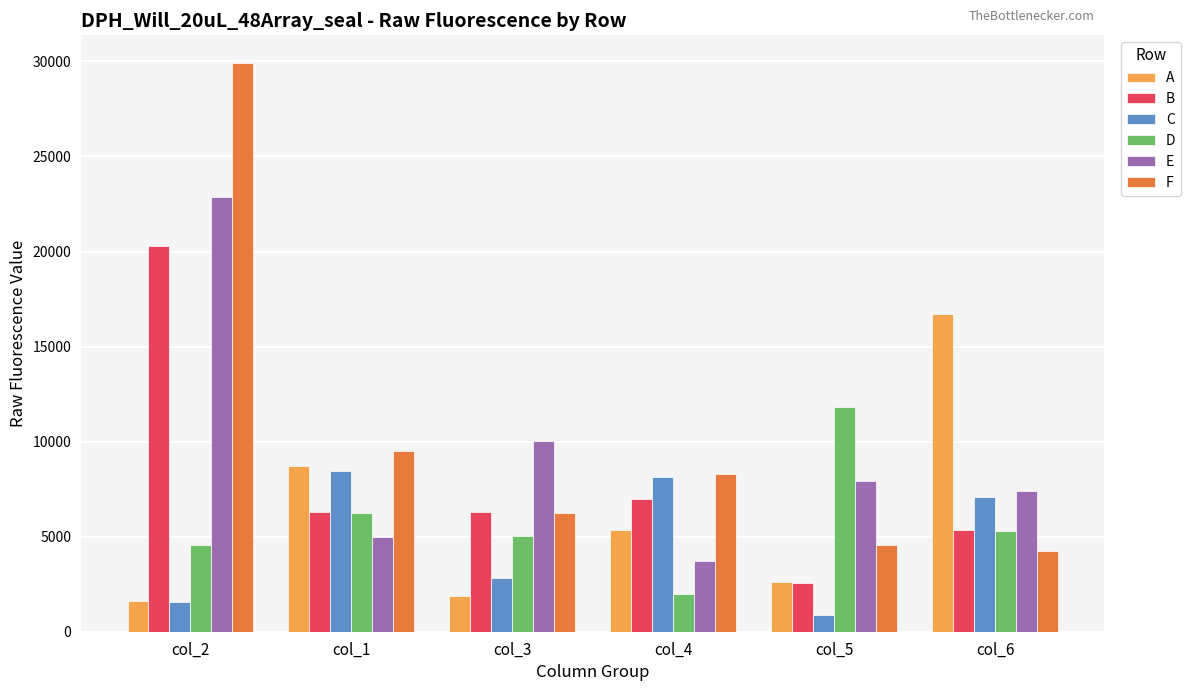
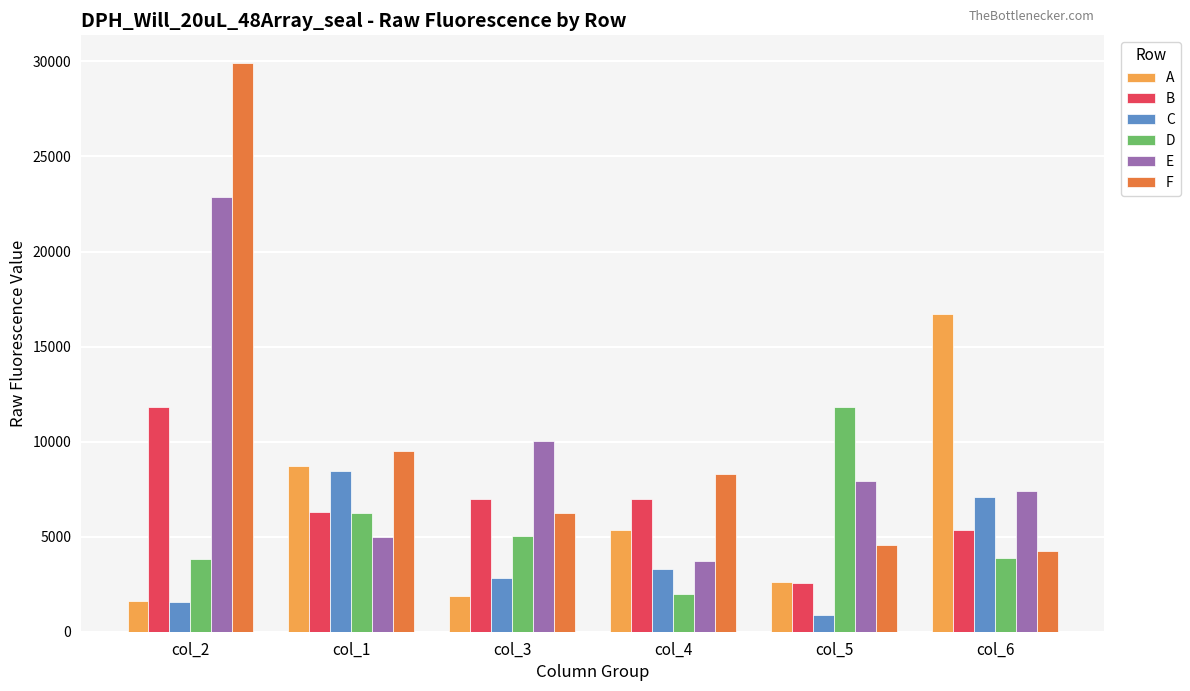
B, col_2: 20300 -> 11800
D, col_2: 4600 -> 3800
B, col_3: 6300 -> 7000
C, col_4: 8100 -> 3300
D, col_6: 5300 -> 3900
